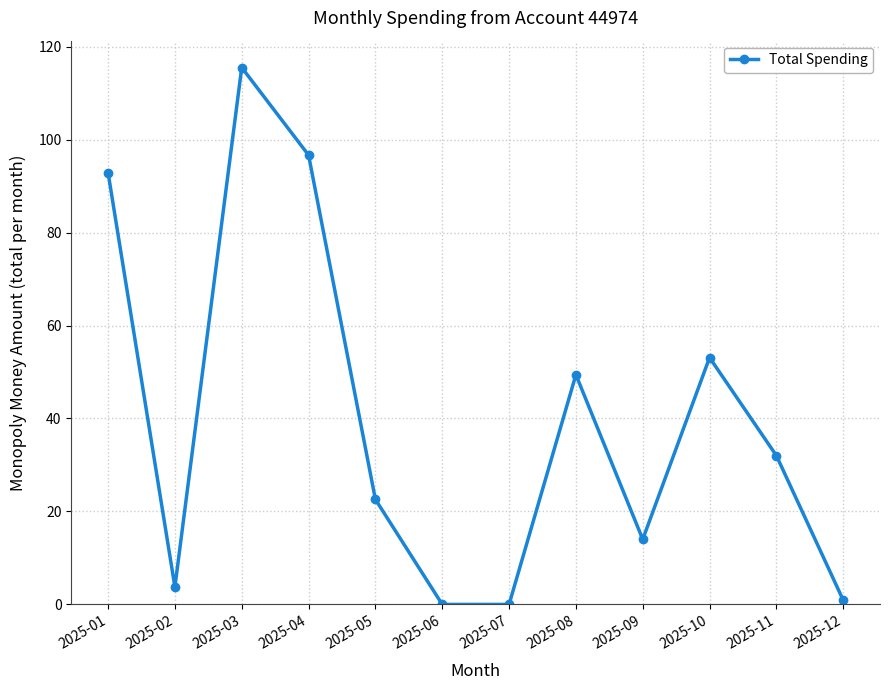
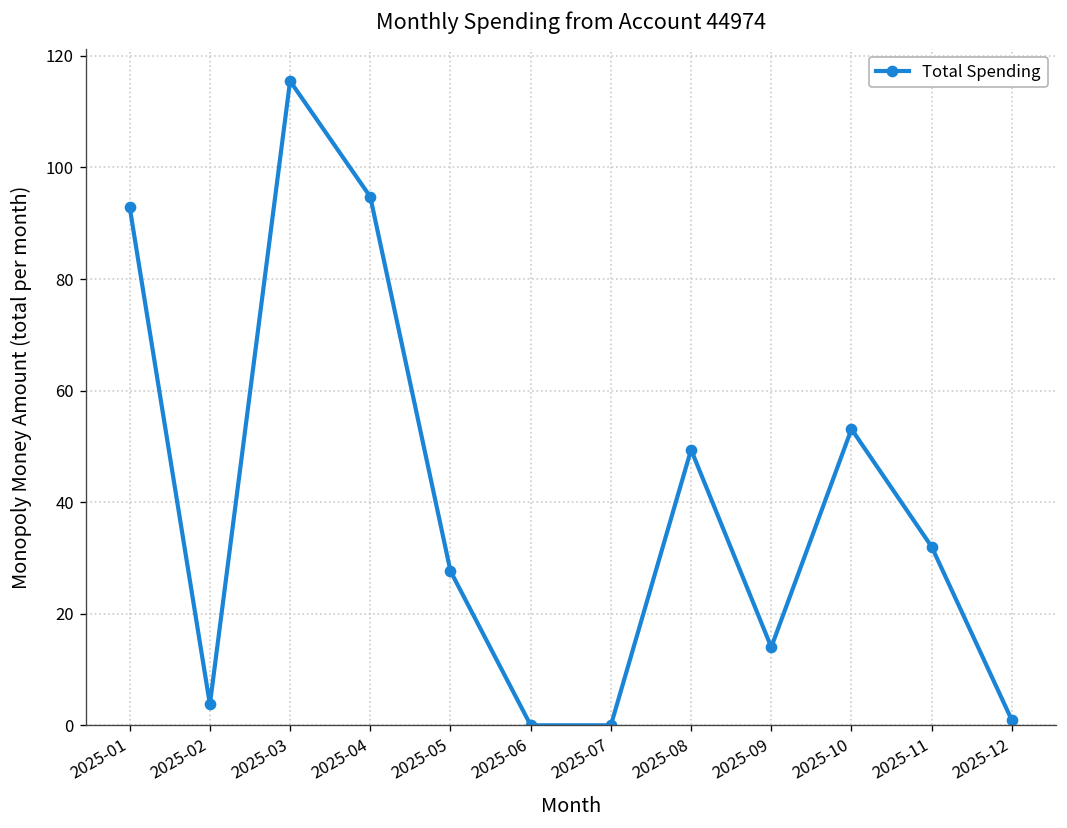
2025-04: 97 -> 95
2025-05: 23 -> 28
